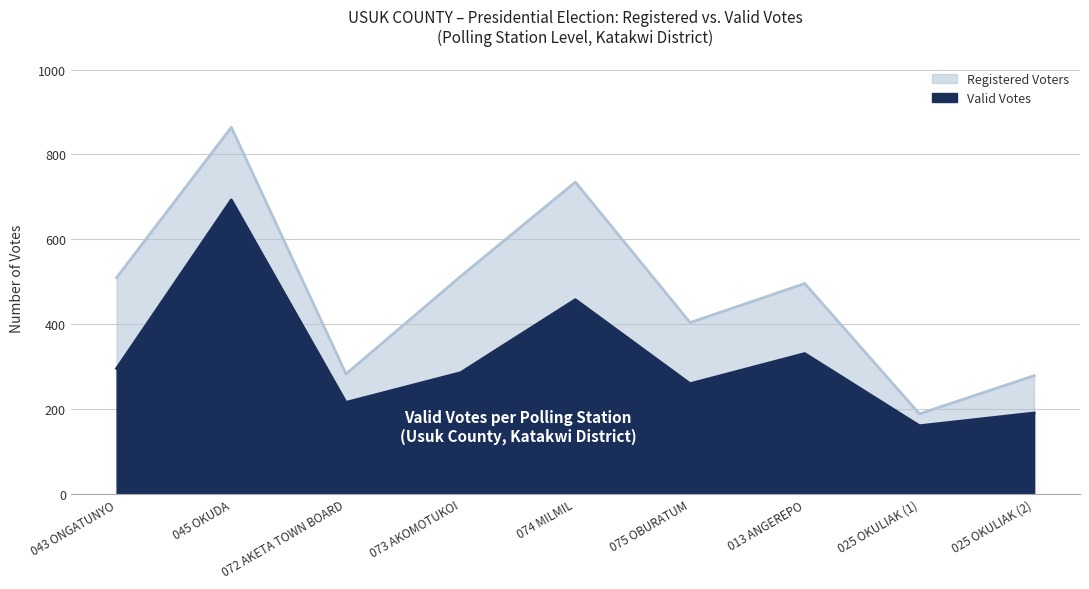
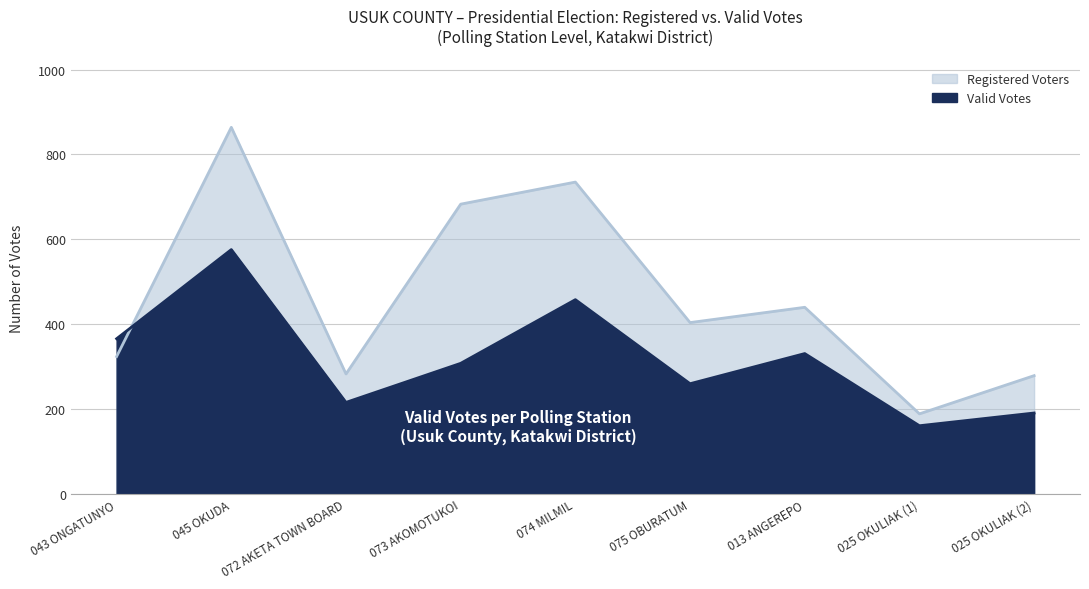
Registered Voters, 043 ONGATUNYO: 510 -> 320
Valid Votes, 043 ONGATUNYO: 300 -> 370
Valid Votes, 045 OKUDA: 690 -> 580
Registered Voters, 073 AKOMOTUKOI: 510 -> 680
Valid Votes, 073 AKOMOTUKOI: 290 -> 310
Registered Voters, 013 ANGEREPO: 500 -> 440
